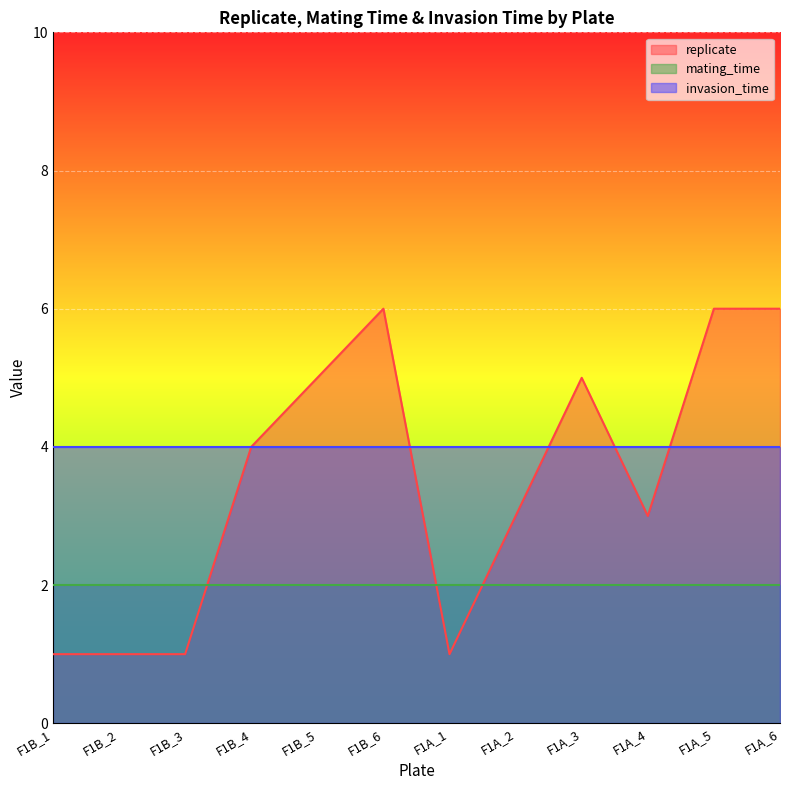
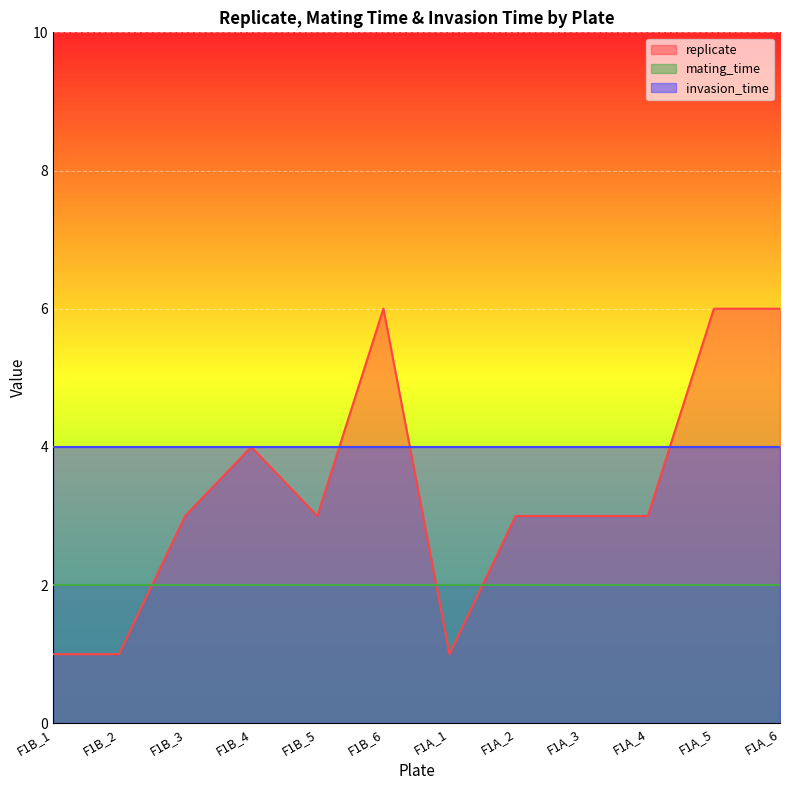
replicate, F1B_3: 1 -> 3
replicate, F1B_5: 5 -> 3
replicate, F1A_3: 5 -> 3
